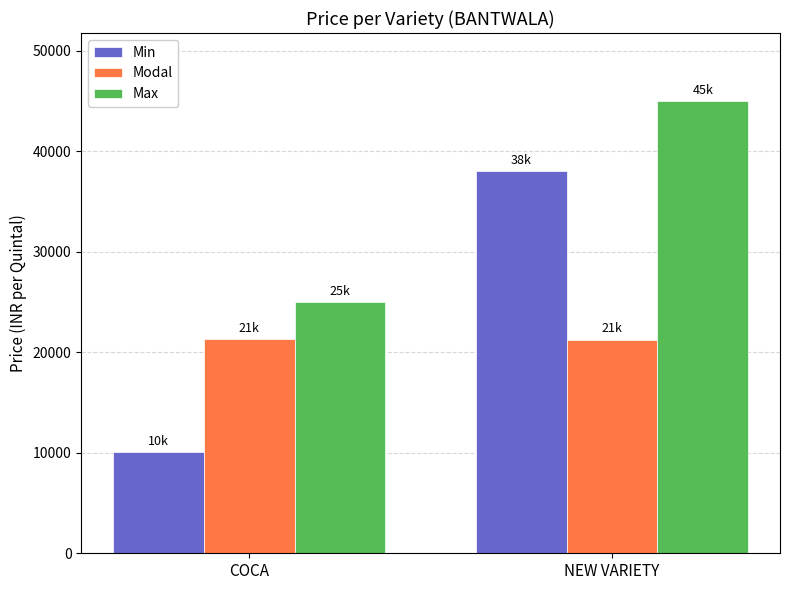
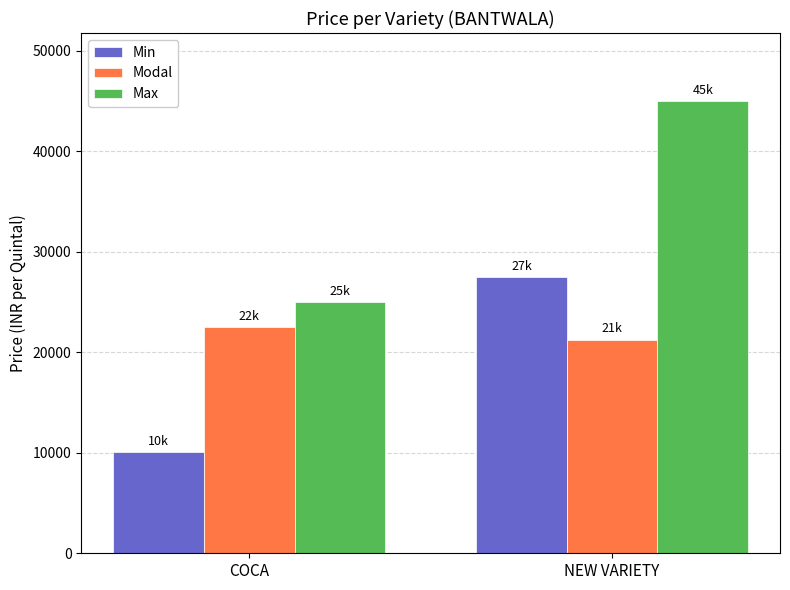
Modal, COCA: 21k -> 22k
Min, NEW VARIETY: 38k -> 27k
